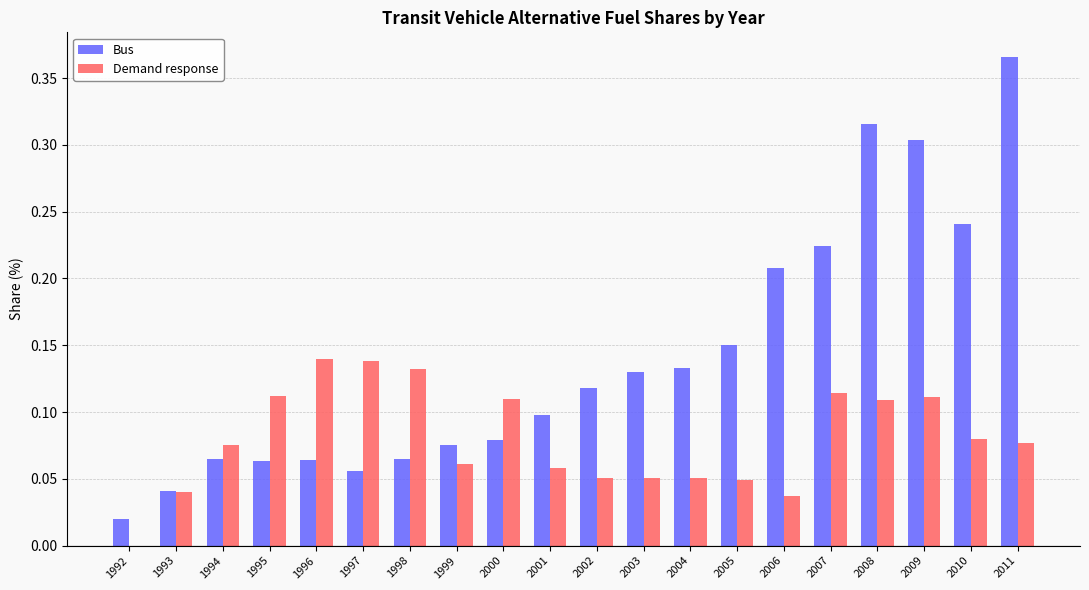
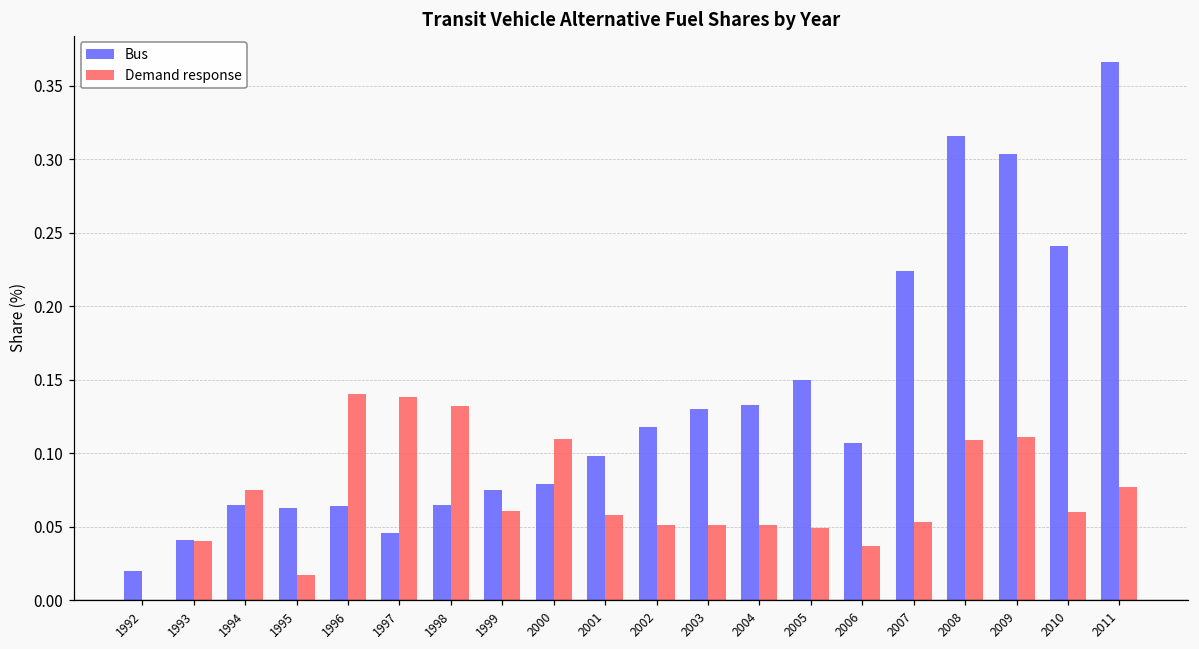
Demand response, 1995: 0.112 -> 0.017
Bus, 1997: 0.056 -> 0.046
Bus, 2006: 0.208 -> 0.107
Demand response, 2007: 0.114 -> 0.053
Demand response, 2010: 0.08 -> 0.06
